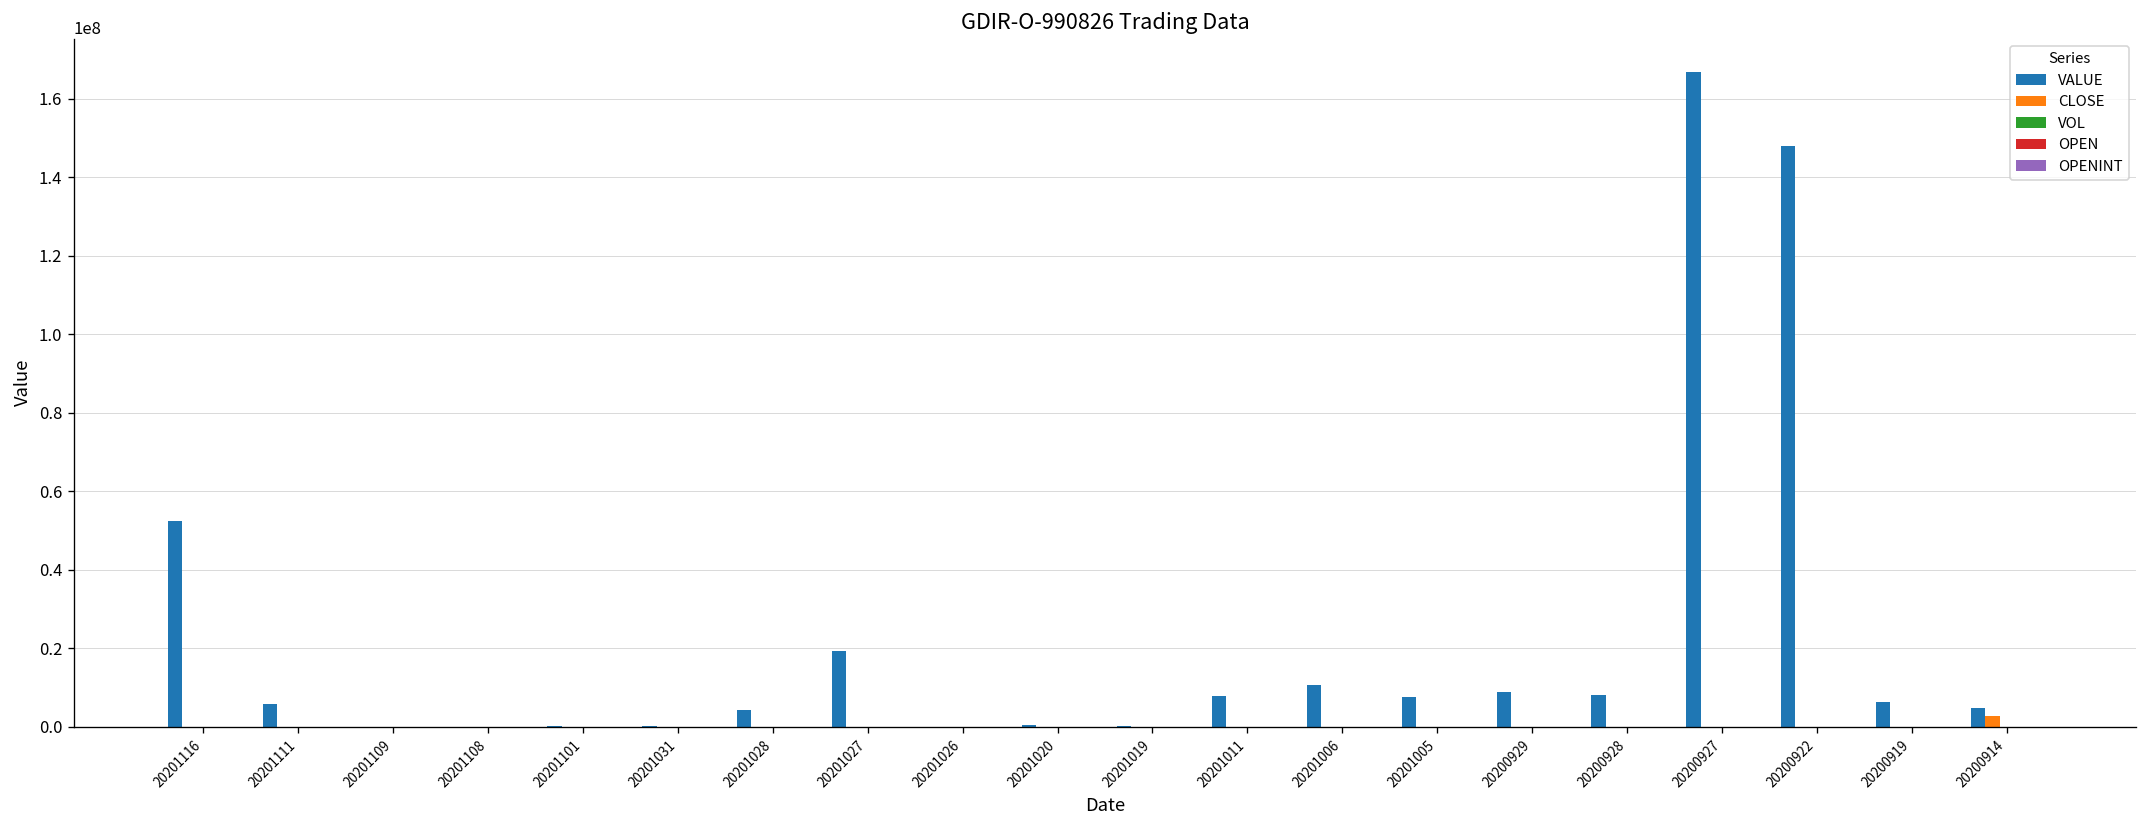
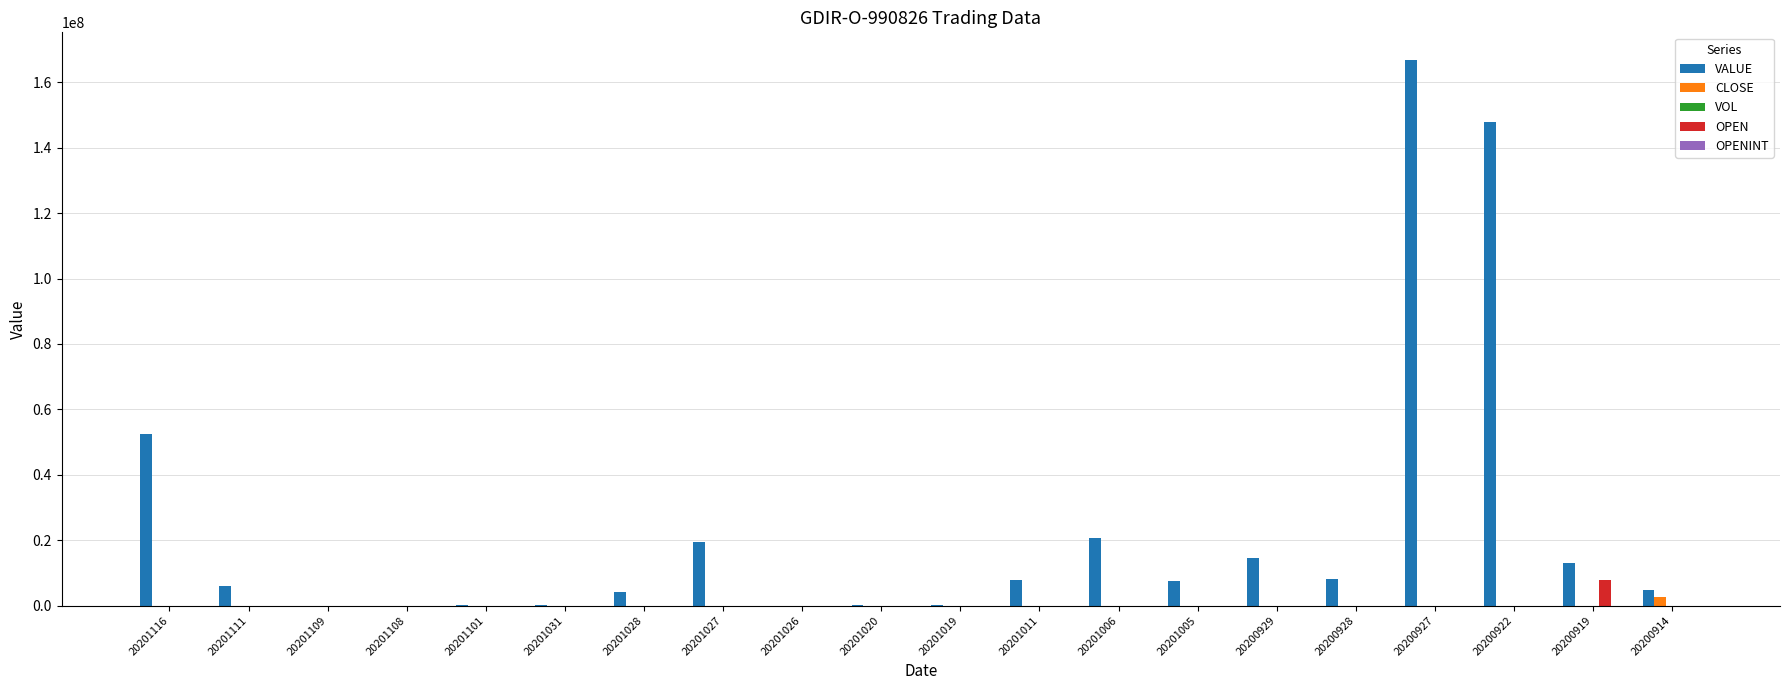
VALUE, 20201006: 11000000 -> 21000000
VALUE, 20200929: 9000000 -> 15000000
VALUE, 20200919: 6000000 -> 13000000
OPEN, 20200919: 0 -> 8000000
